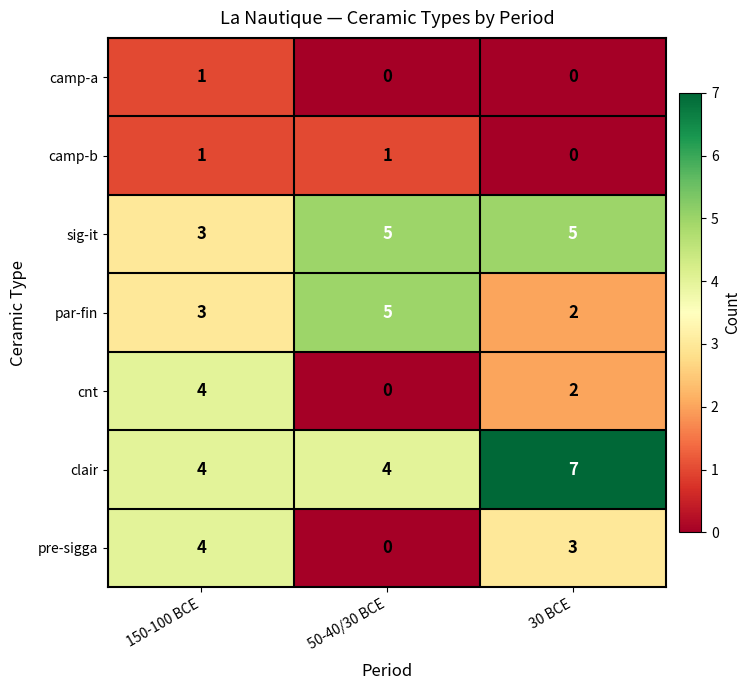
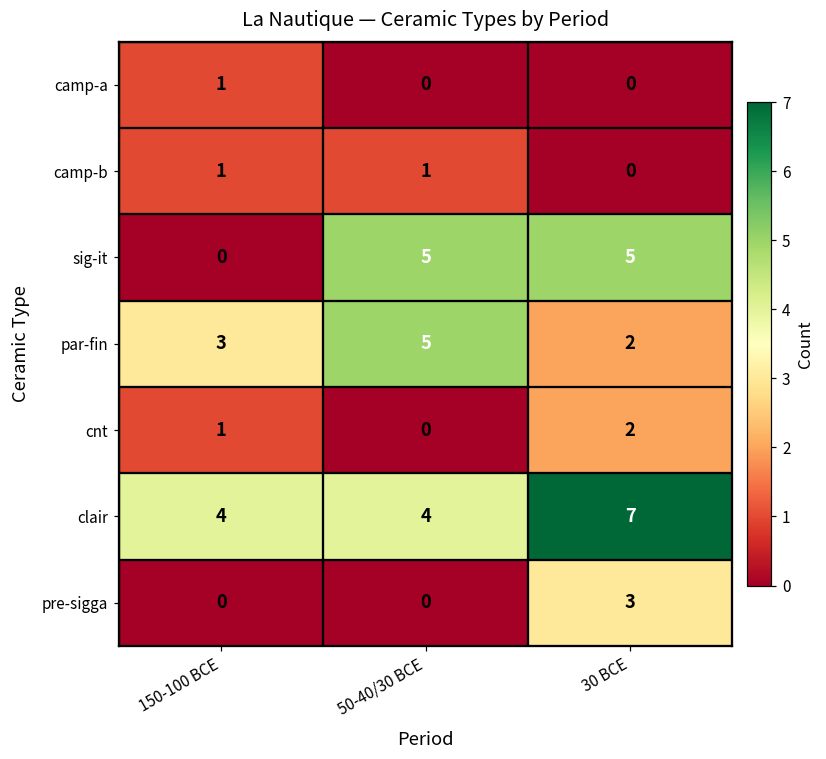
sig-it, 150-100 BCE: 3 -> 0
cnt, 150-100 BCE: 4 -> 1
pre-sigga, 150-100 BCE: 4 -> 0
